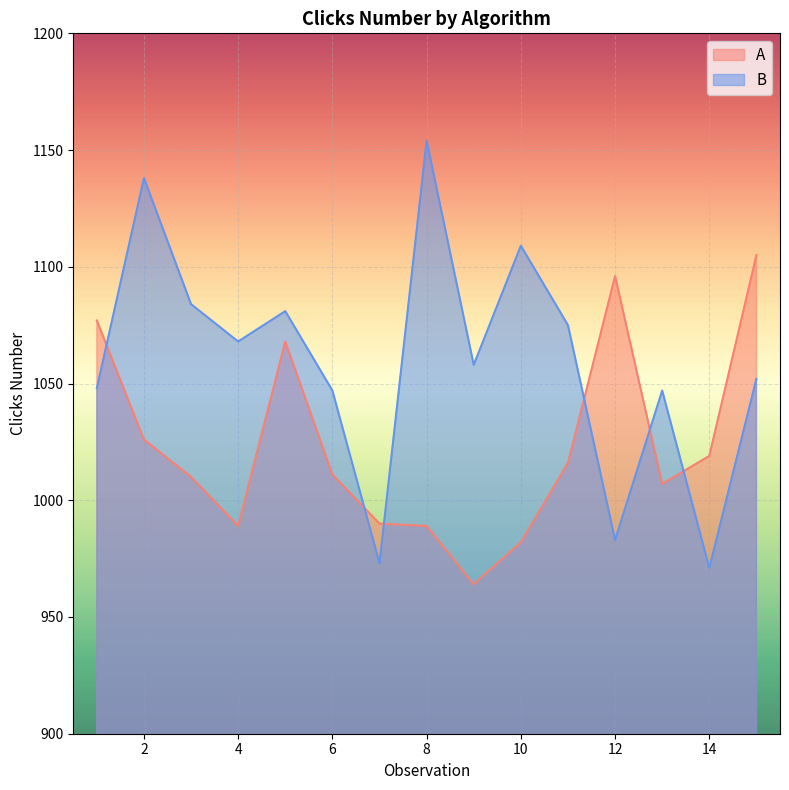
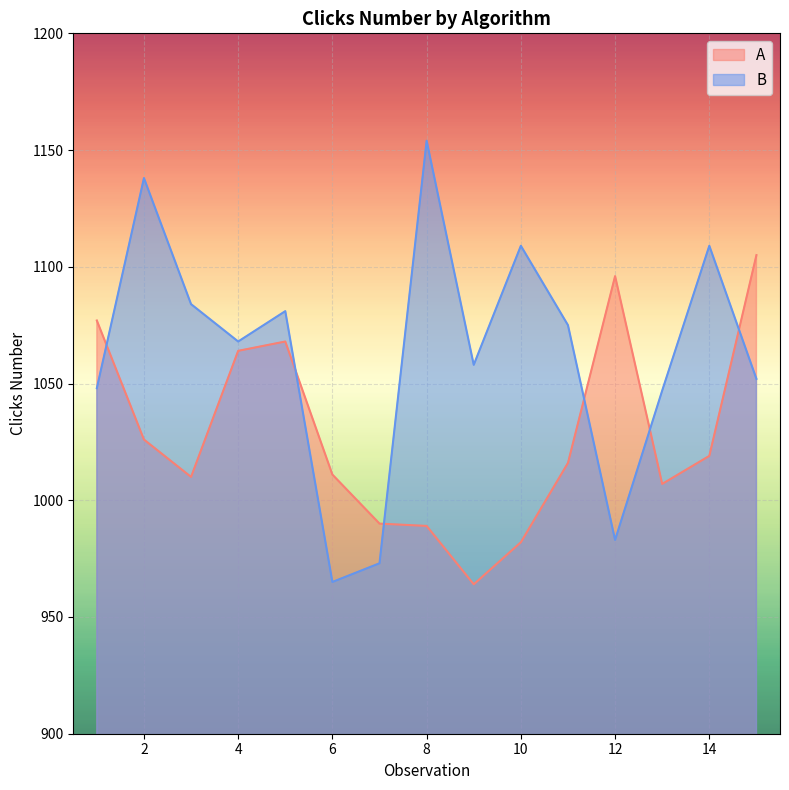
A, 4: 989 -> 1064
B, 6: 1047 -> 965
B, 14: 971 -> 1109
